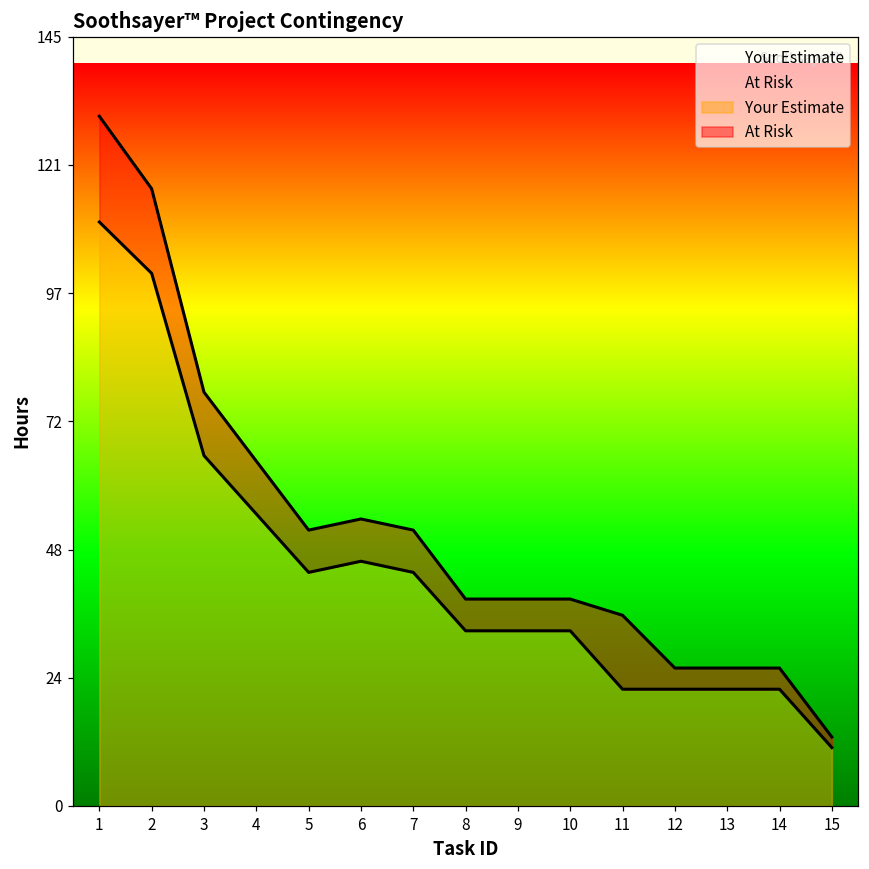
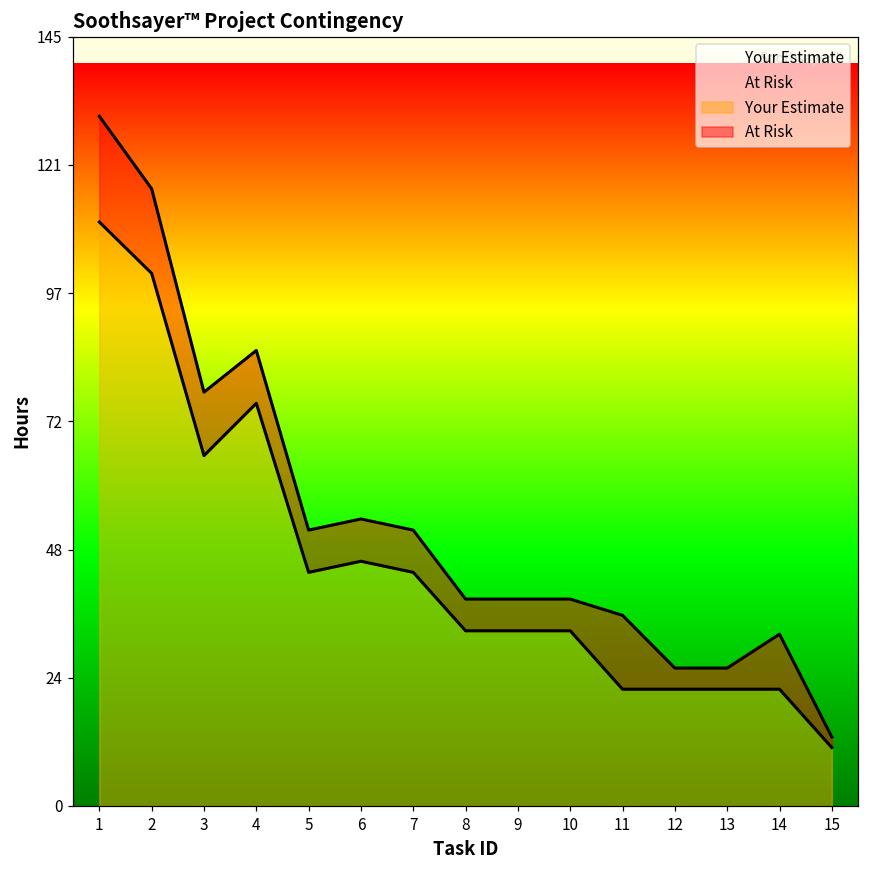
Your Estimate, 4: 55 -> 76
At Risk, 14: 4 -> 10
